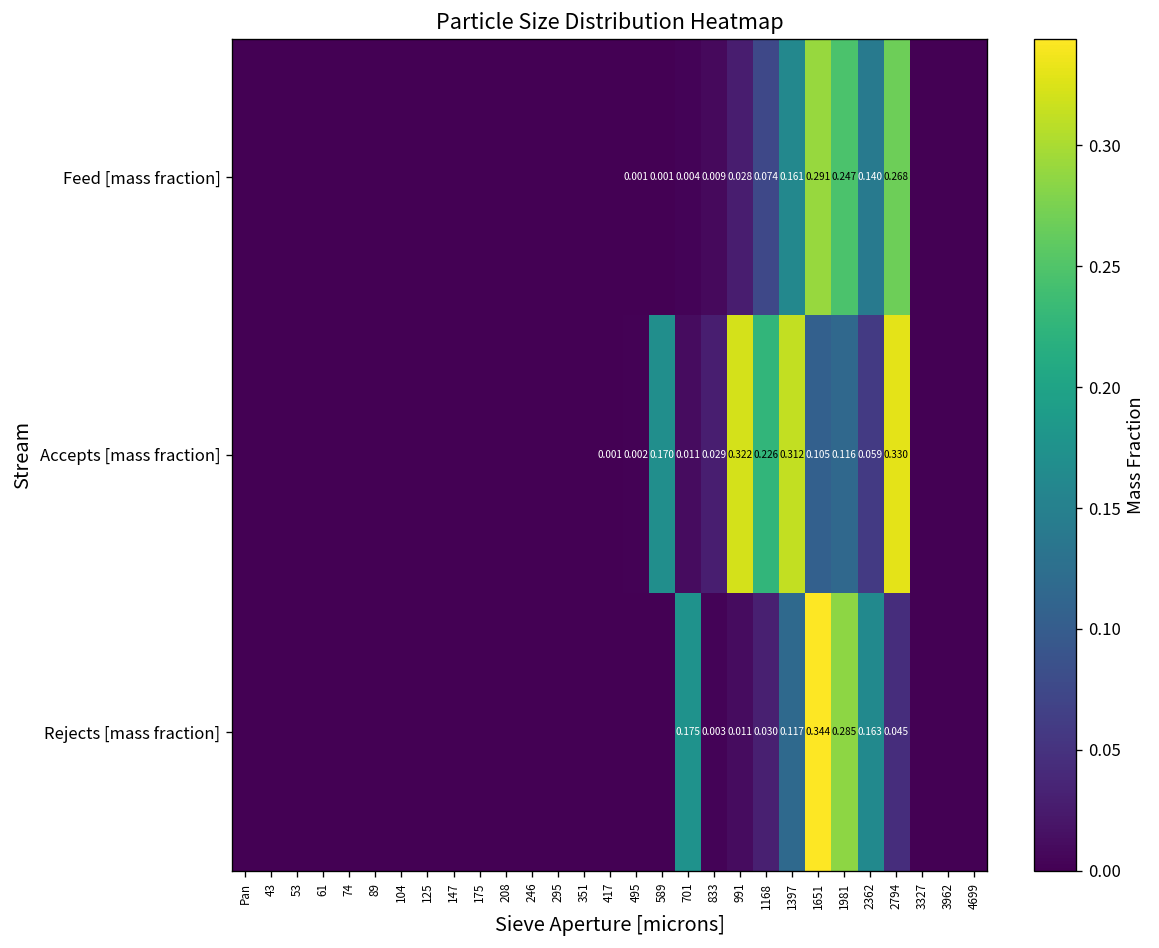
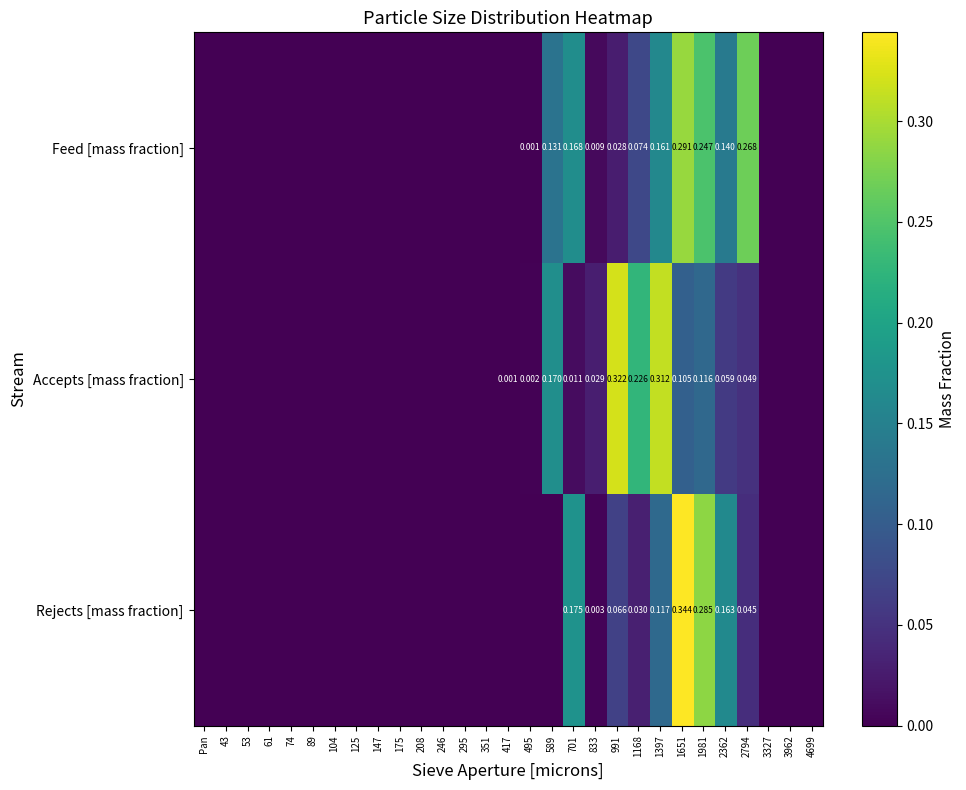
Feed [mass fraction], 589: 0.001 -> 0.131
Feed [mass fraction], 701: 0.004 -> 0.168
Accepts [mass fraction], 2794: 0.330 -> 0.049
Rejects [mass fraction], 991: 0.011 -> 0.066
